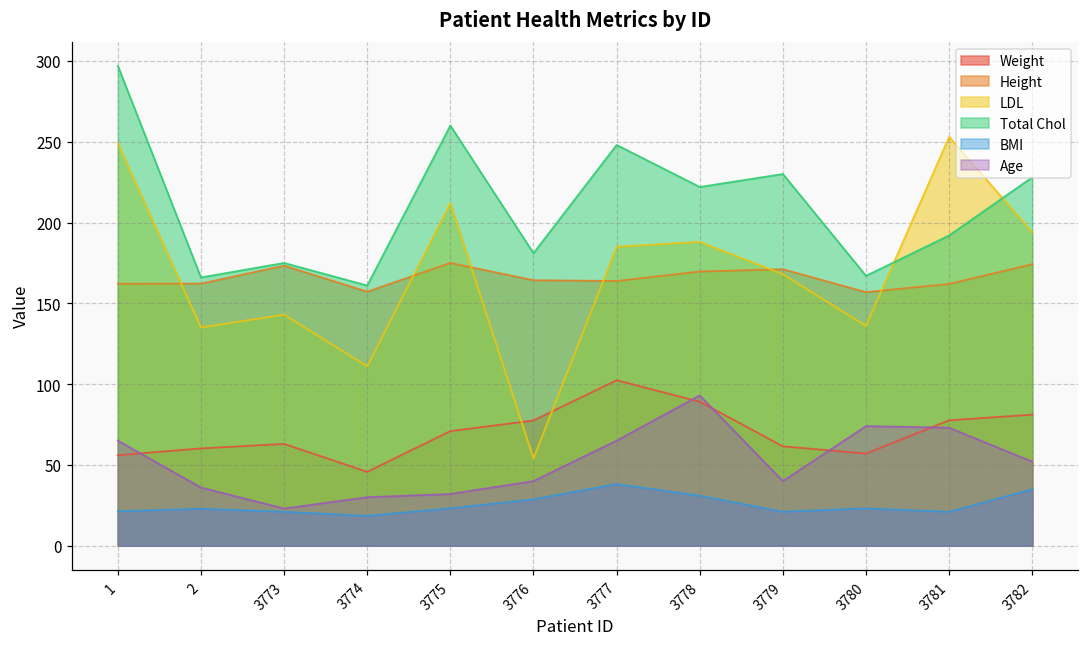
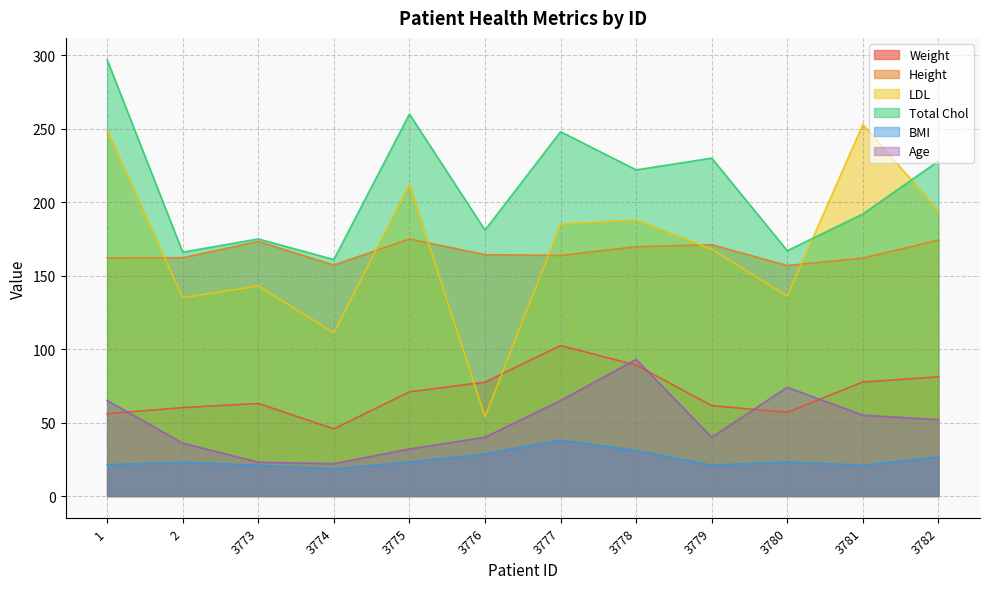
Age, 3774: 30 -> 22
Age, 3781: 73 -> 55
BMI, 3782: 35 -> 27
